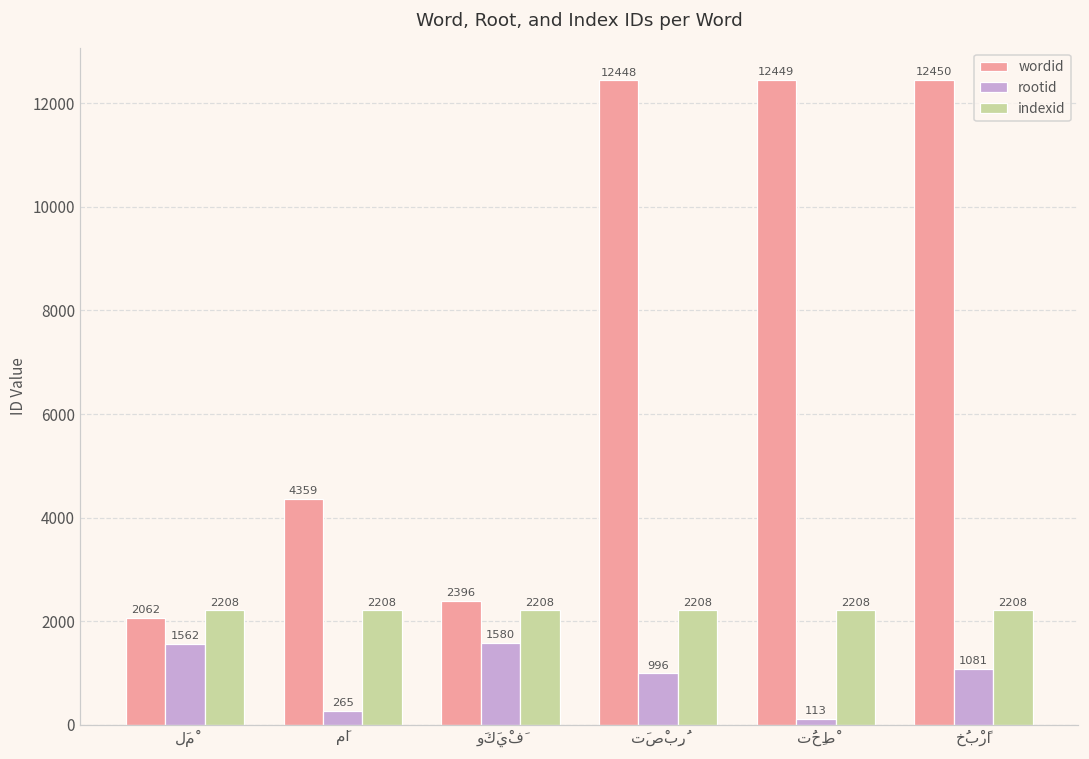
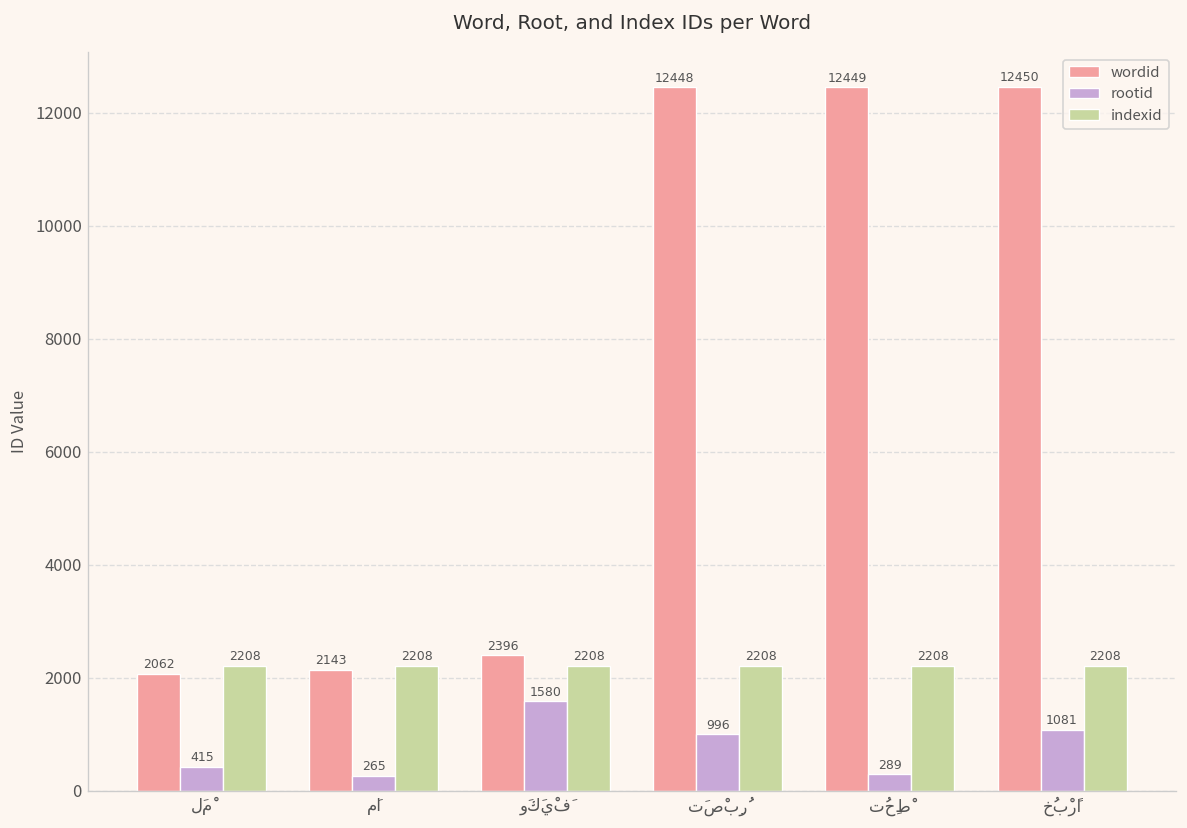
rootid, لَمْ: 1562 -> 415
wordid, مَا: 4359 -> 2143
rootid, تُحِطْ: 113 -> 289
